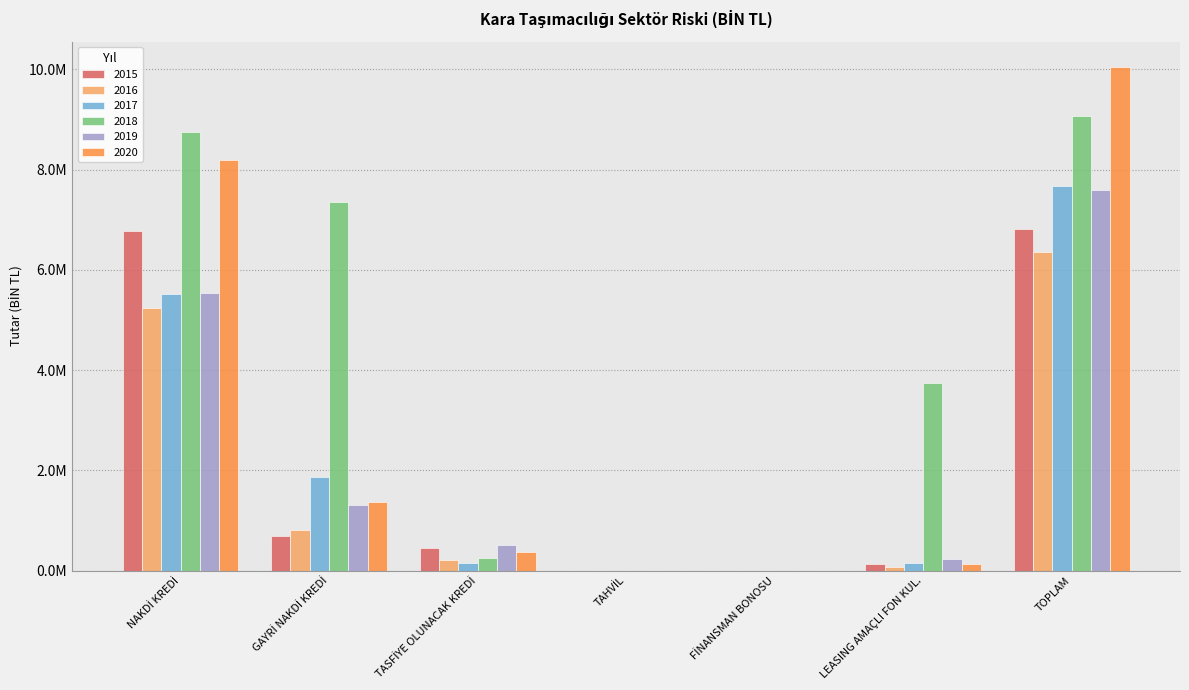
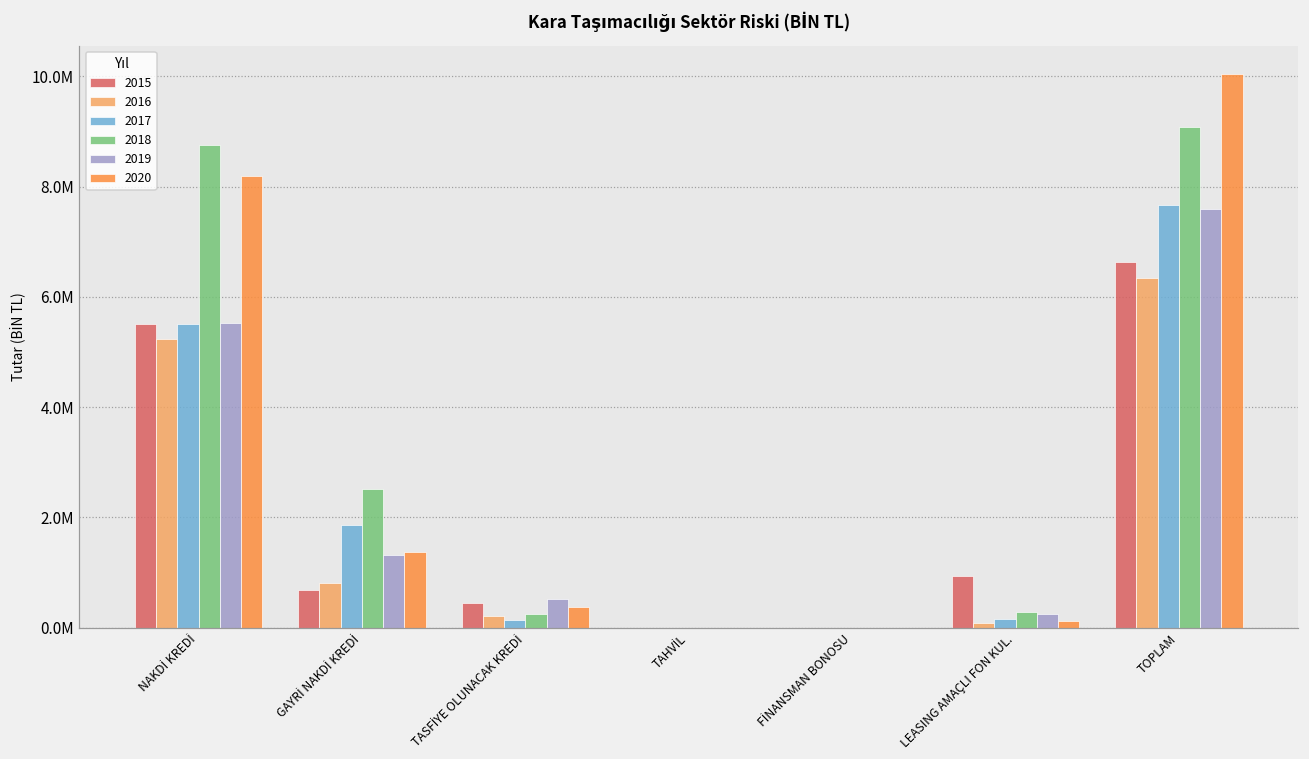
2015, NAKDİ KREDİ: 6800000 -> 5500000
2018, GAYRİ NAKDİ KREDİ: 7400000 -> 2500000
2015, LEASING AMAÇLI FON KUL.: 100000 -> 900000
2018, LEASING AMAÇLI FON KUL.: 3700000 -> 300000
2015, TOPLAM: 6800000 -> 6600000
